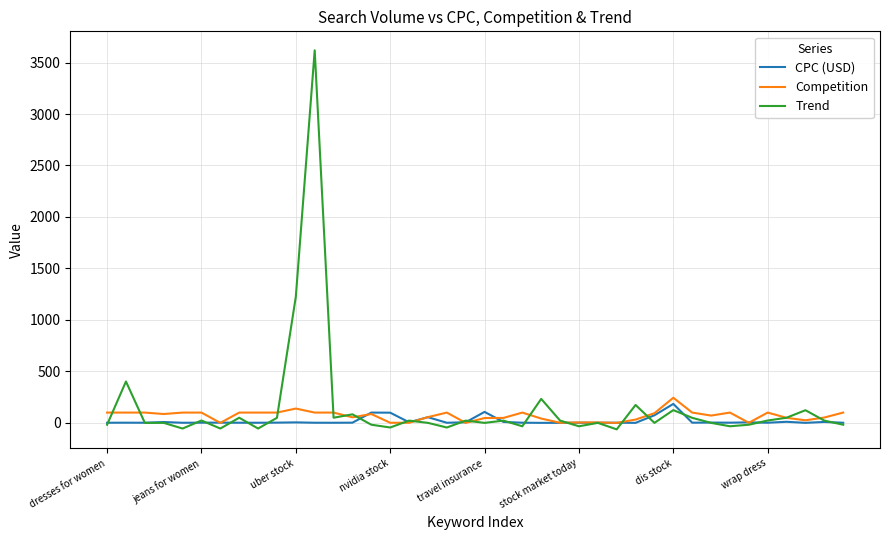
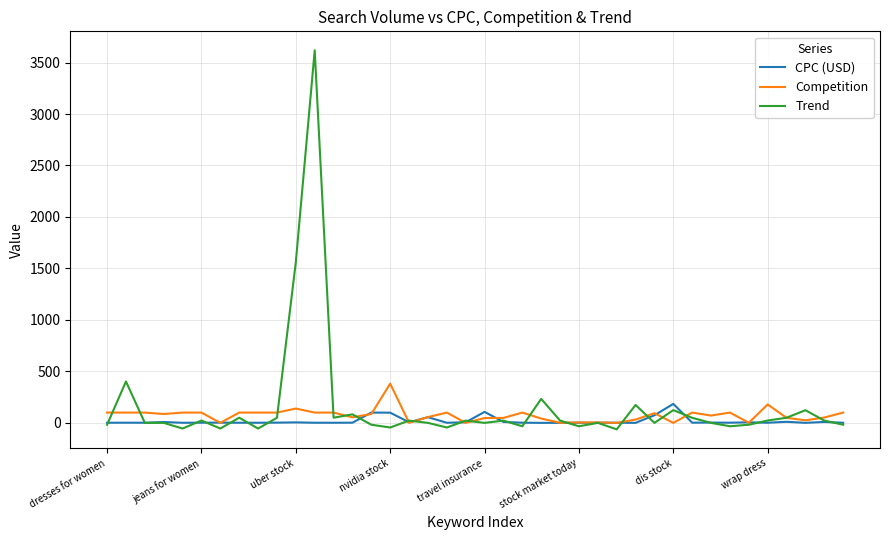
Trend, uber stock: 1230 -> 1560
Competition, nvidia stock: 0 -> 380
Competition, dis stock: 240 -> 0
Competition, wrap dress: 100 -> 180
